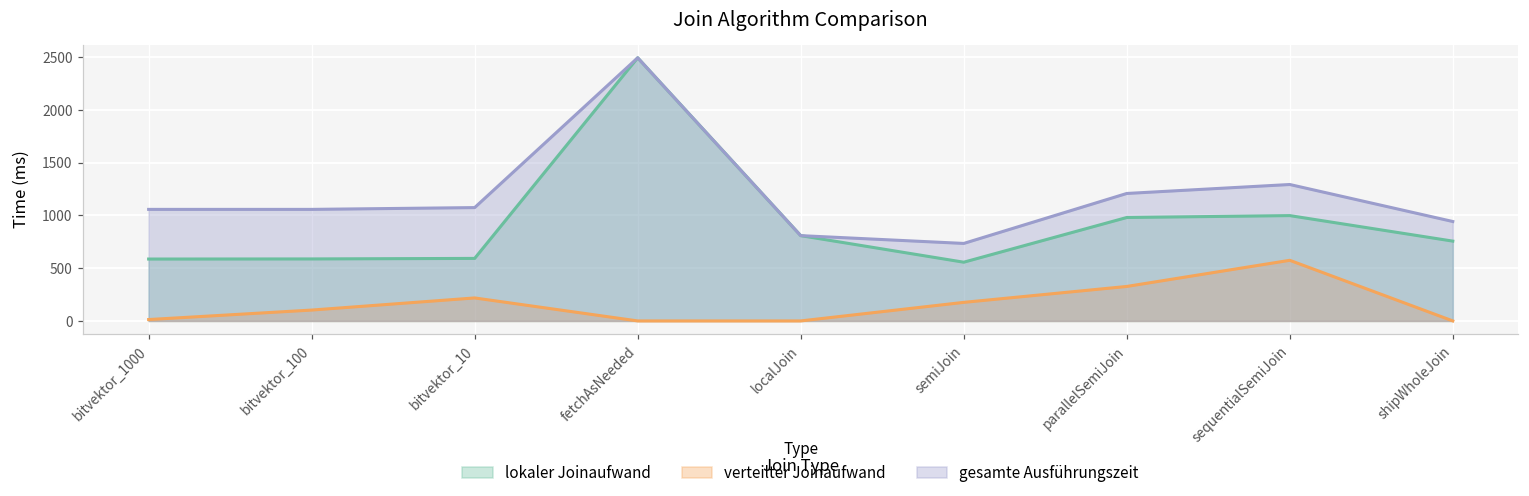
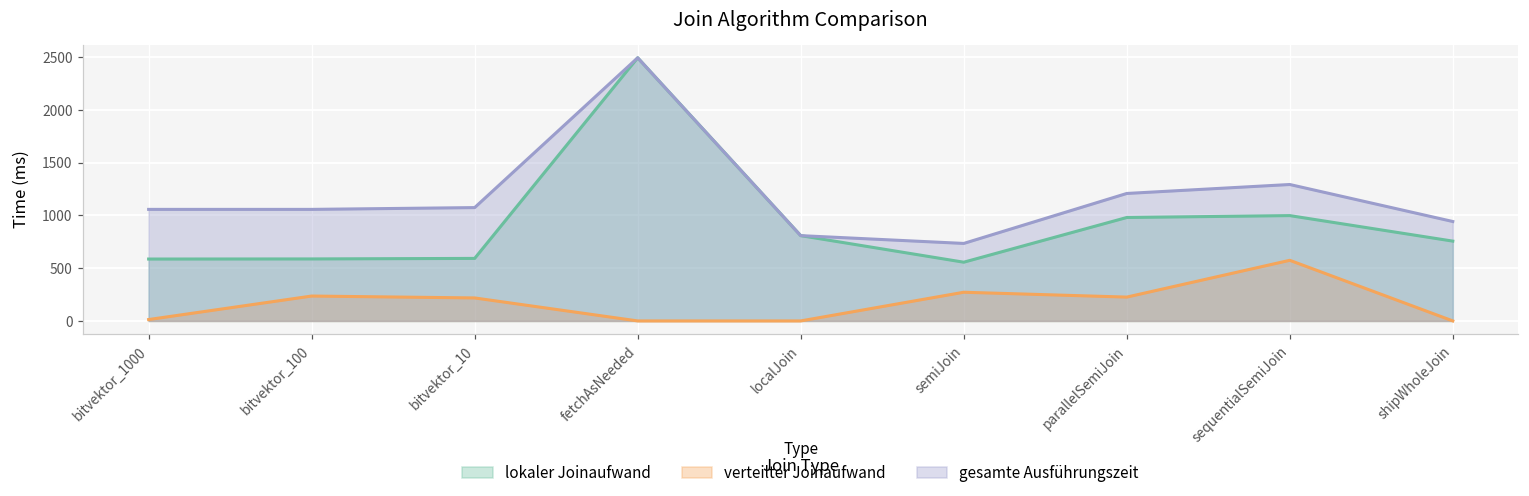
verteilter Joinaufwand, bitvektor_100: 100 -> 200
verteilter Joinaufwand, semiJoin: 200 -> 300
verteilter Joinaufwand, parallelSemiJoin: 300 -> 200
